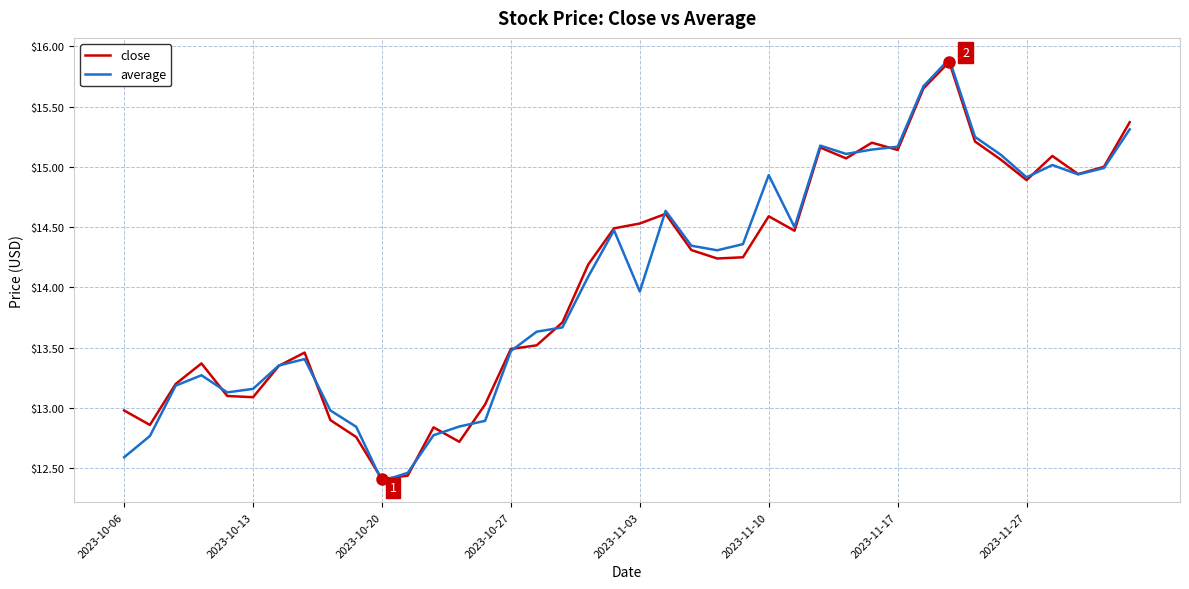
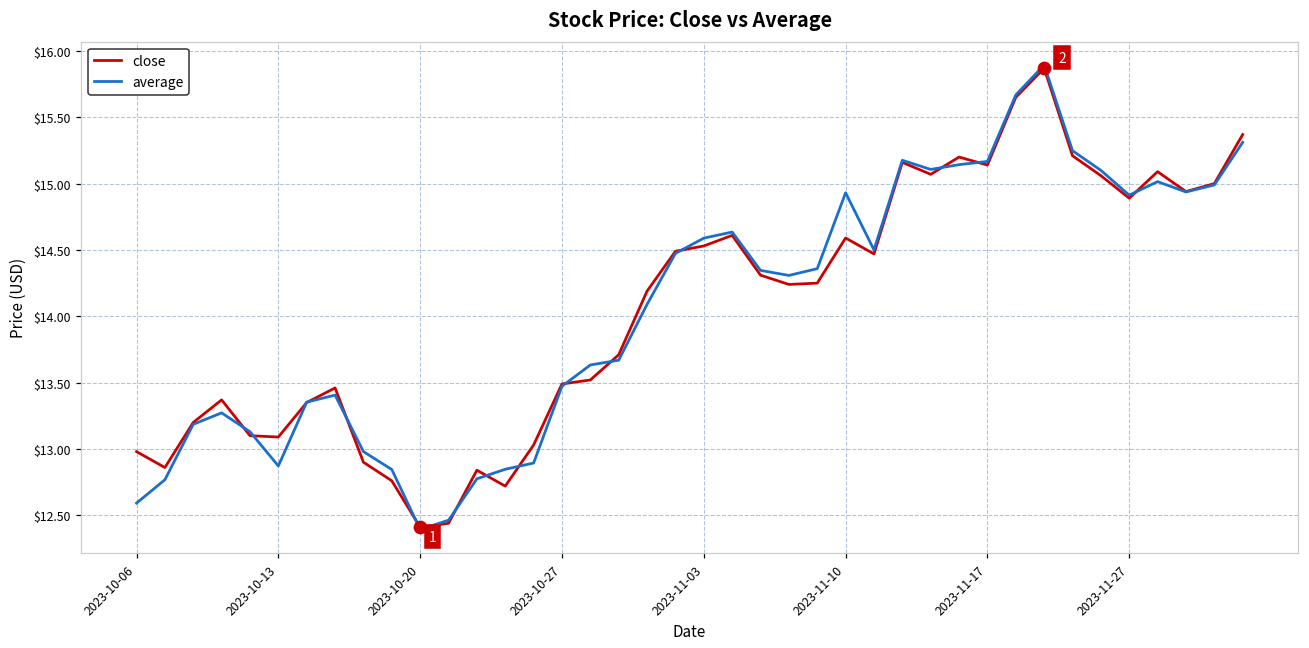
average, 2023-10-13: $13.16 -> $12.87
average, 2023-11-03: $13.97 -> $14.59
